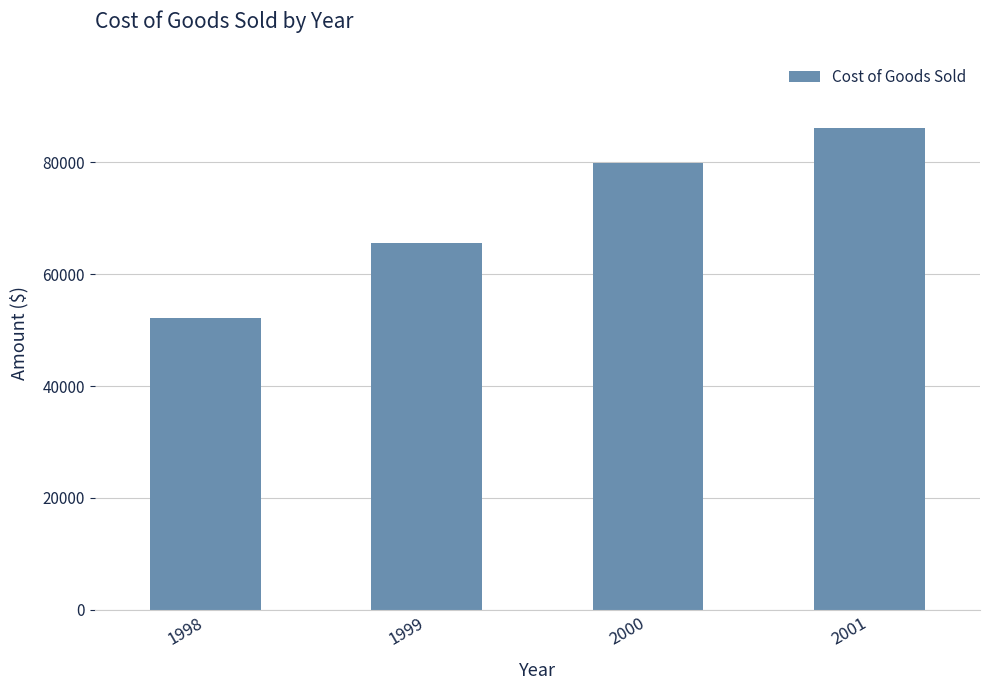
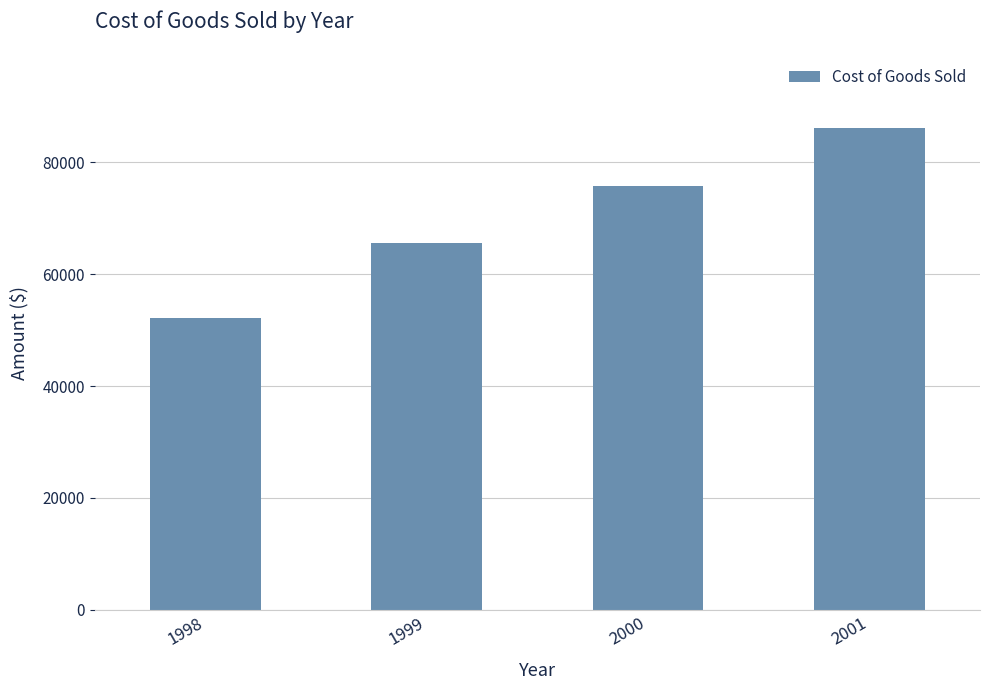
2000: 80000 -> 76000
